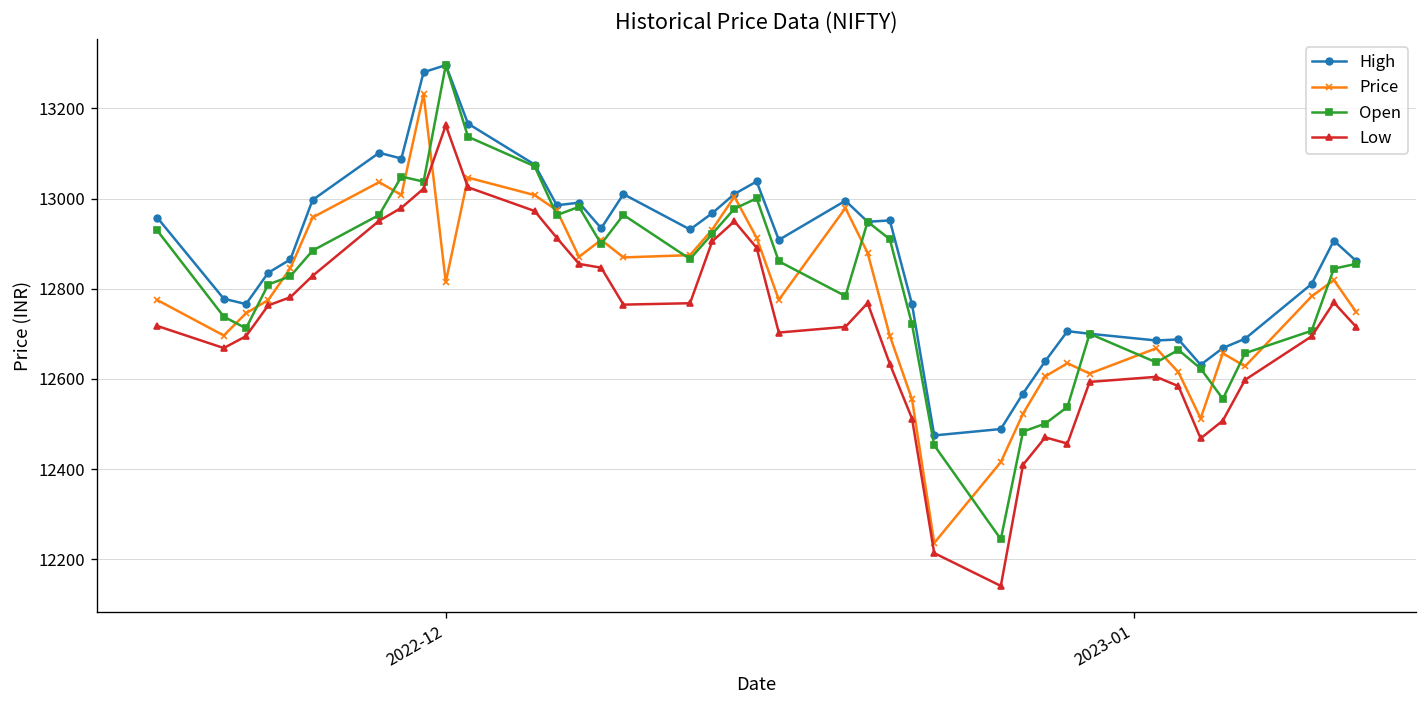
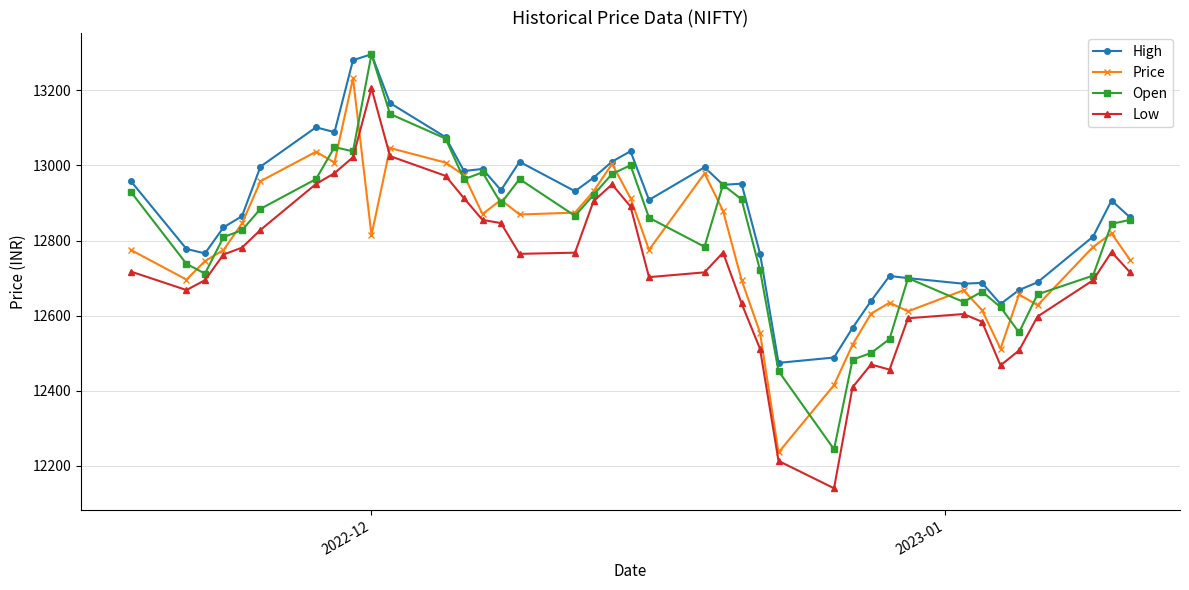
Low, 2022-12: 13160 -> 13210
